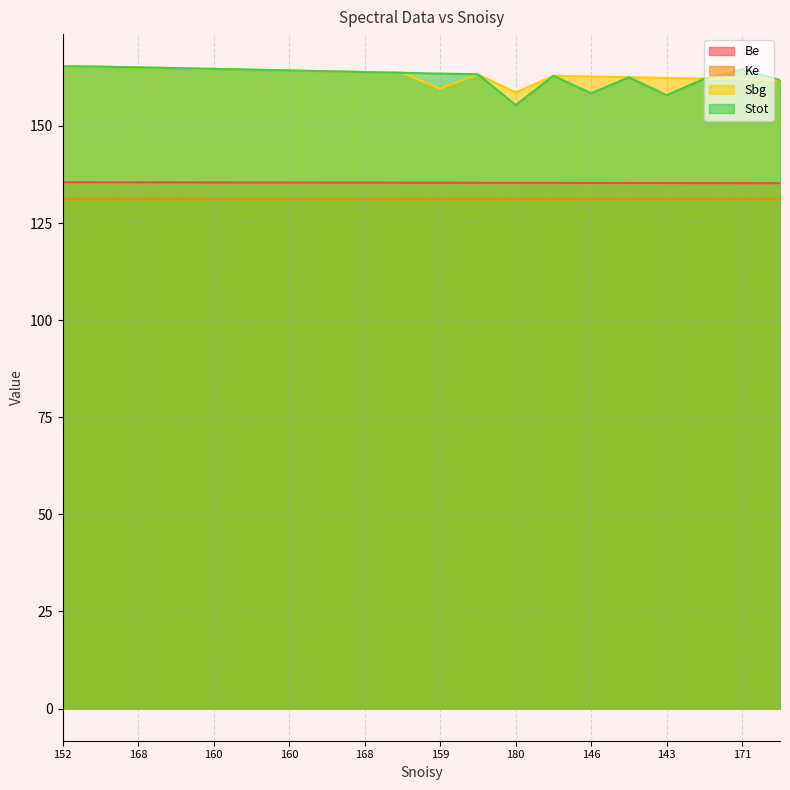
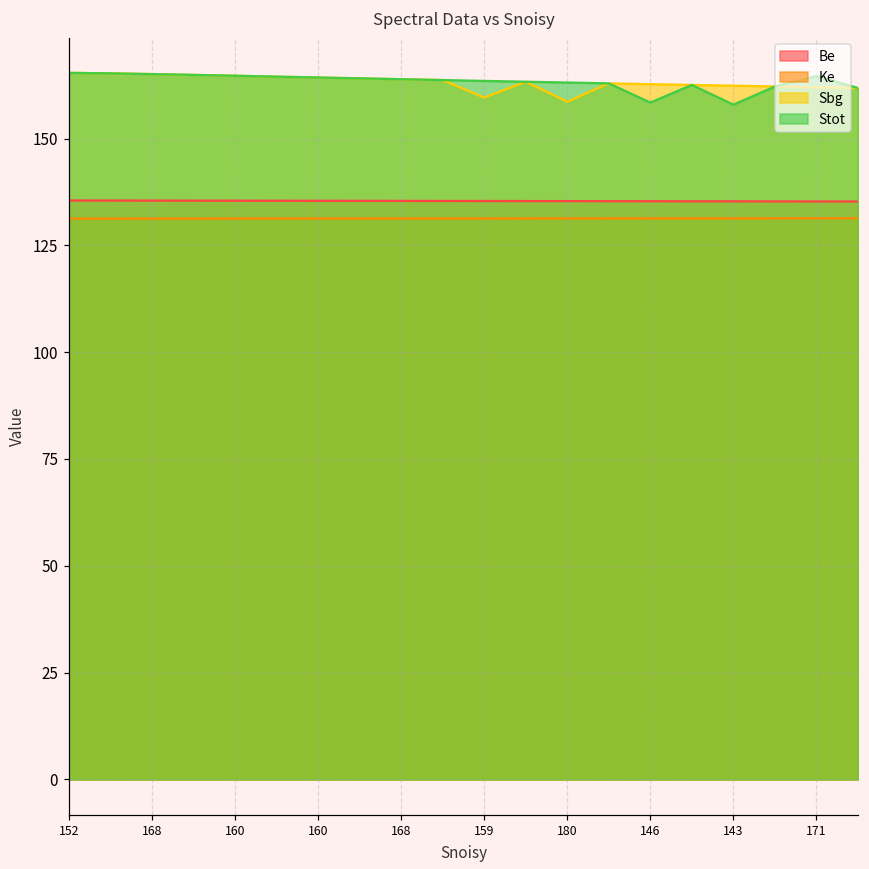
Stot, 180: 155 -> 163
